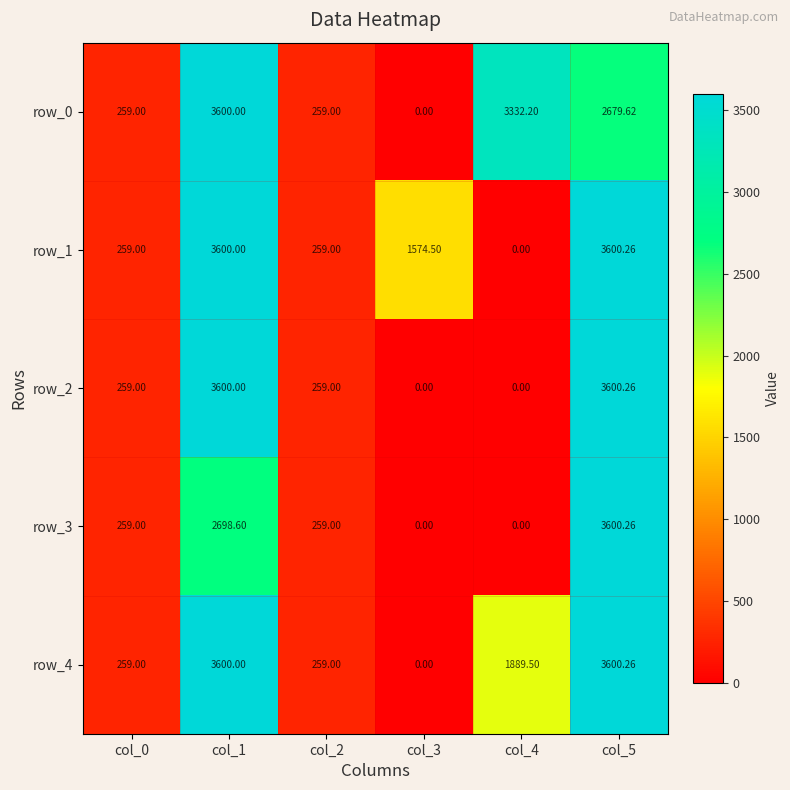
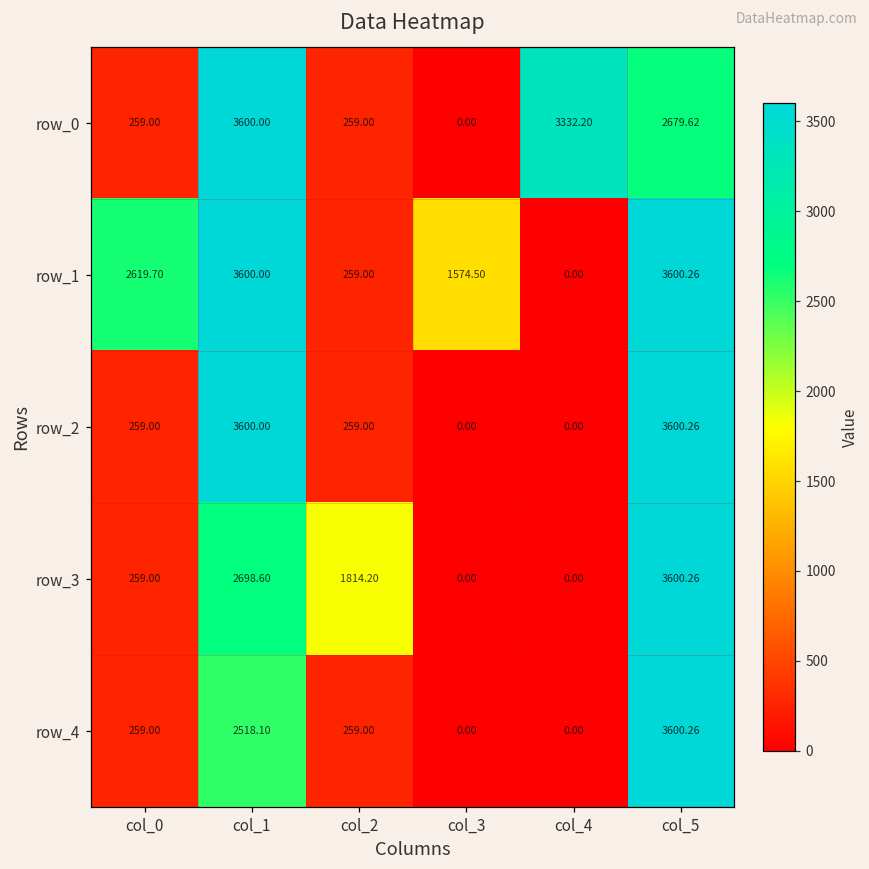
row_1, col_0: 259.00 -> 2619.70
row_3, col_2: 259.00 -> 1814.20
row_4, col_1: 3600.00 -> 2518.10
row_4, col_4: 1889.50 -> 0.00
